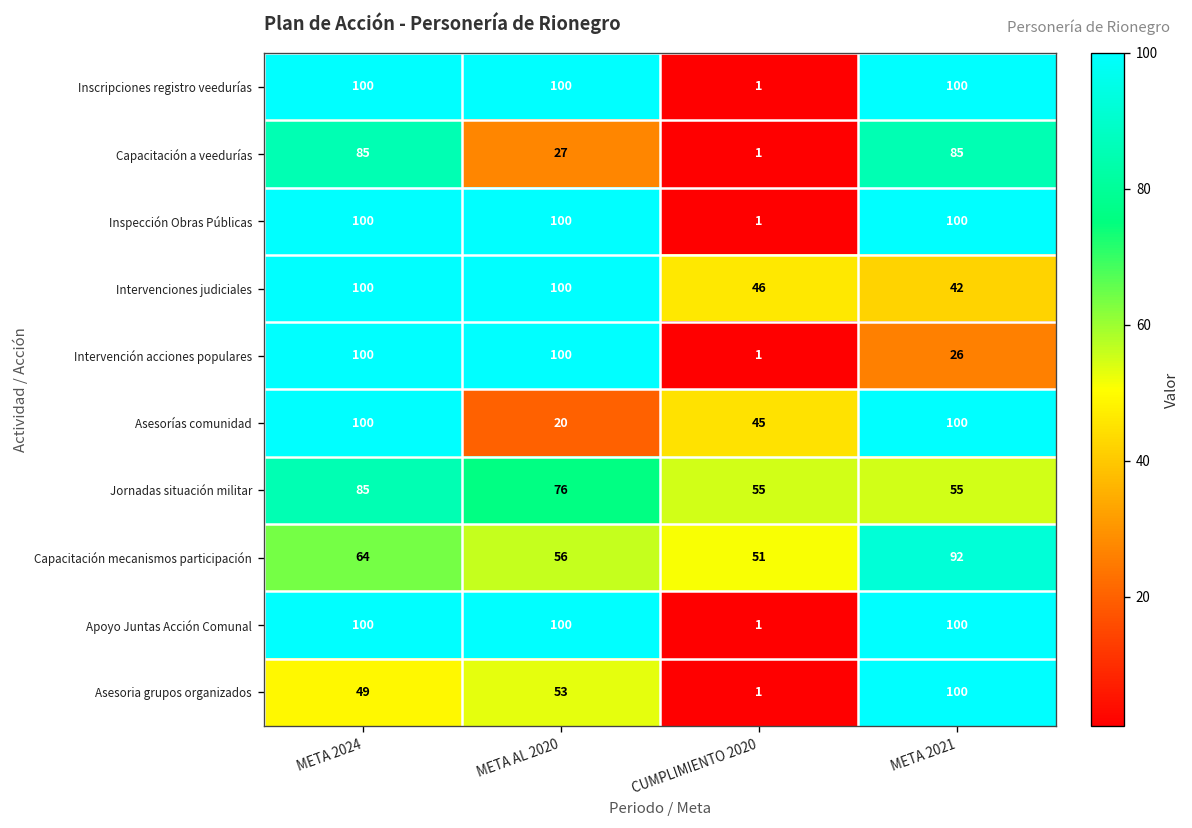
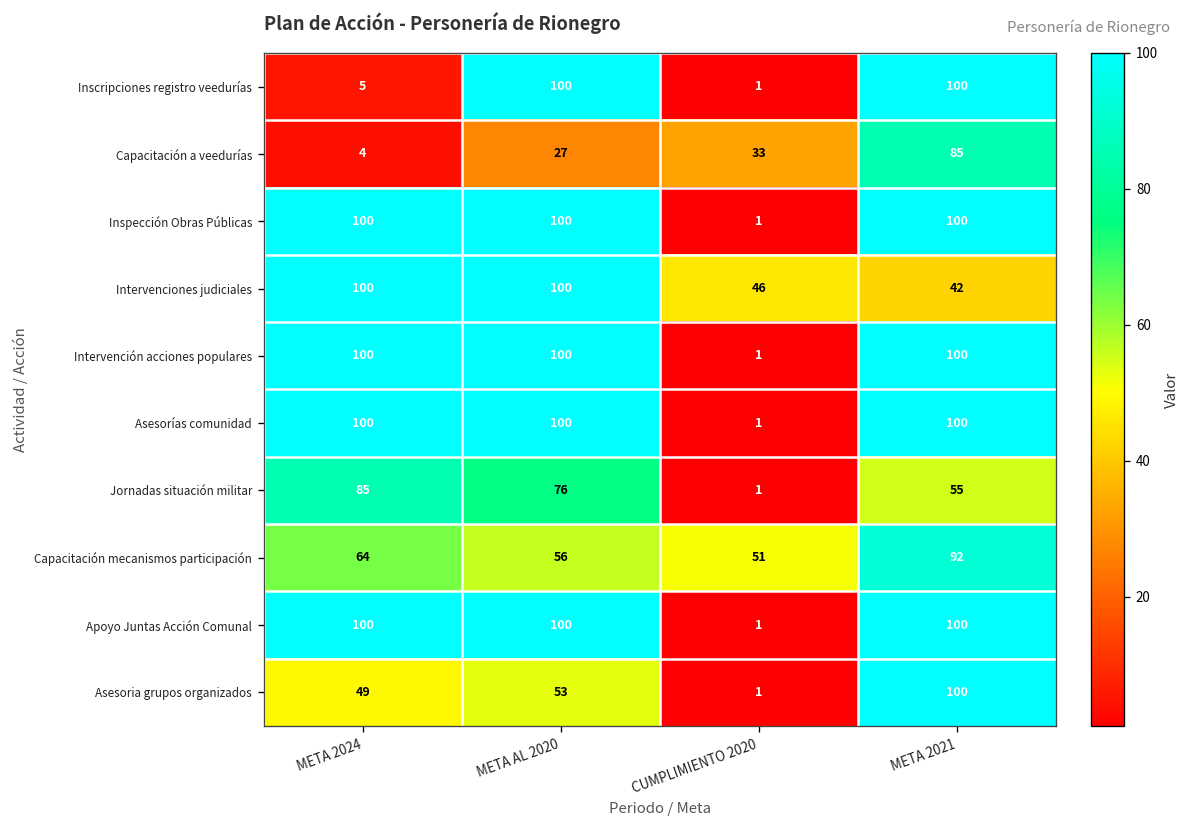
Inscripciones registro veedurías, META 2024: 100 -> 5
Capacitación a veedurías, META 2024: 85 -> 4
Capacitación a veedurías, CUMPLIMIENTO 2020: 1 -> 33
Intervención acciones populares, META 2021: 26 -> 100
Asesorías comunidad, META AL 2020: 20 -> 100
Asesorías comunidad, CUMPLIMIENTO 2020: 45 -> 1
Jornadas situación militar, CUMPLIMIENTO 2020: 55 -> 1
